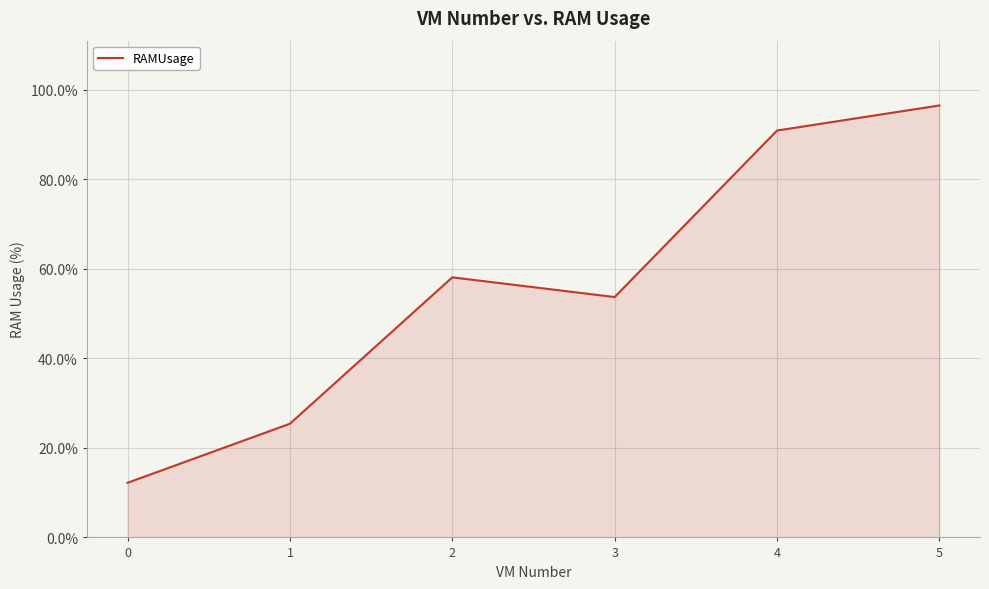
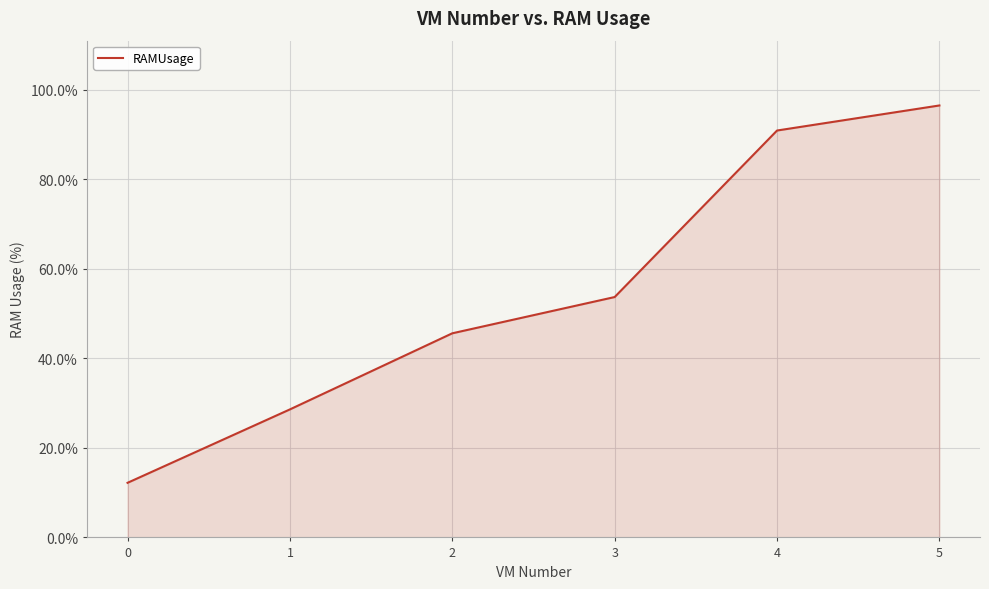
1: 25% -> 29%
2: 58% -> 46%
